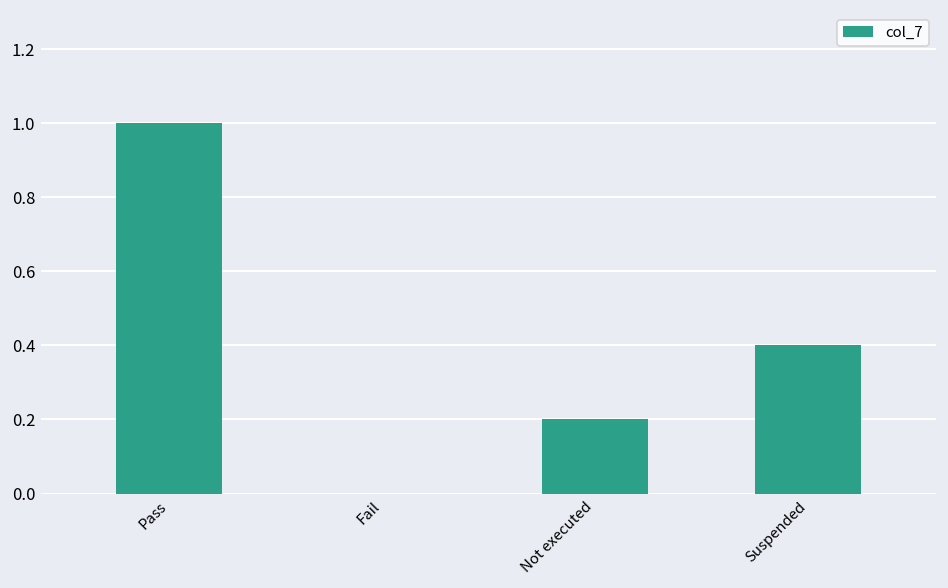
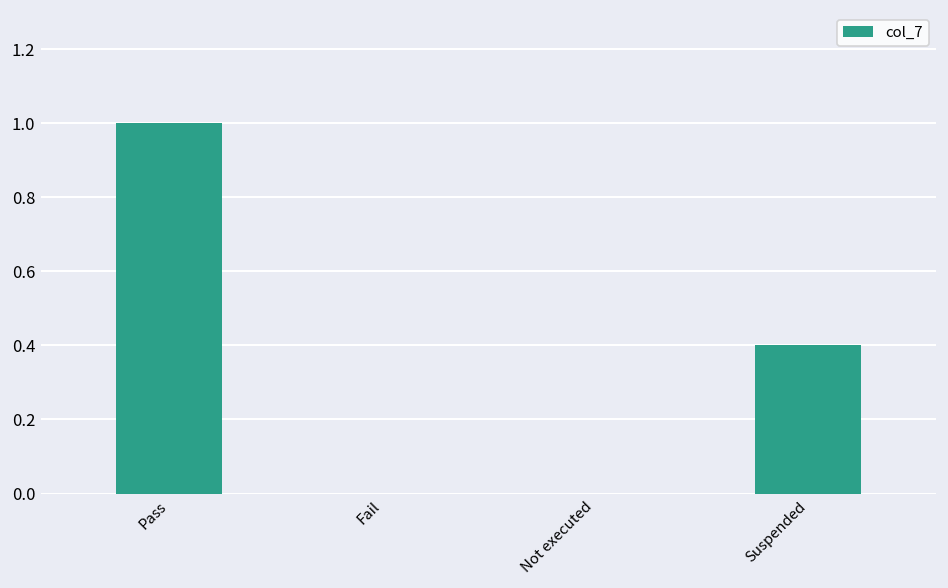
Not executed: 0.2 -> 0.0
